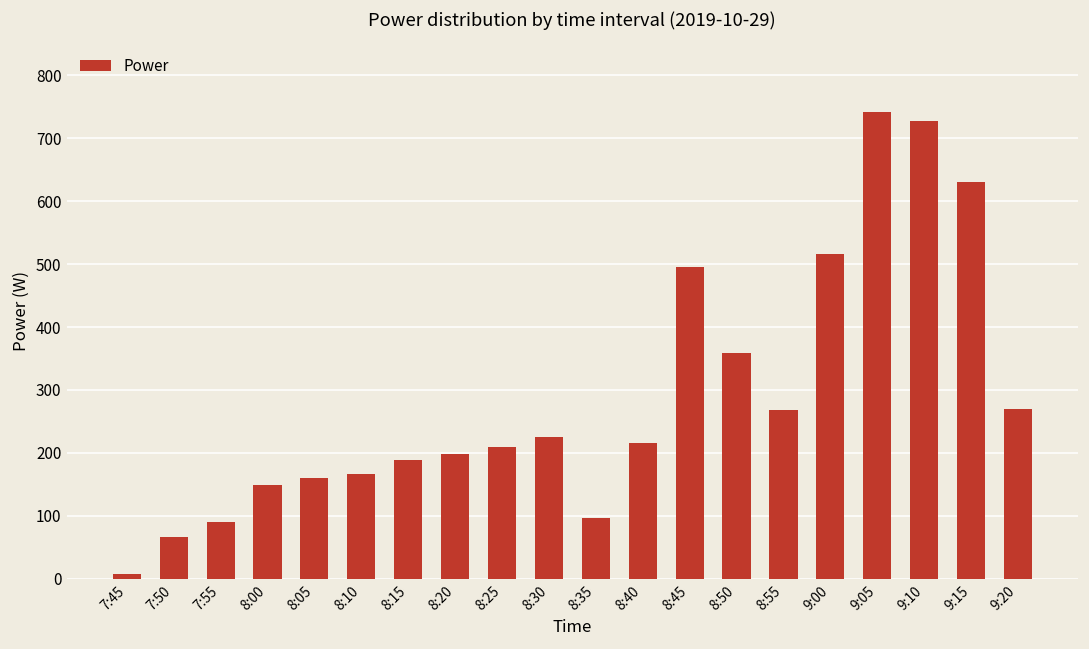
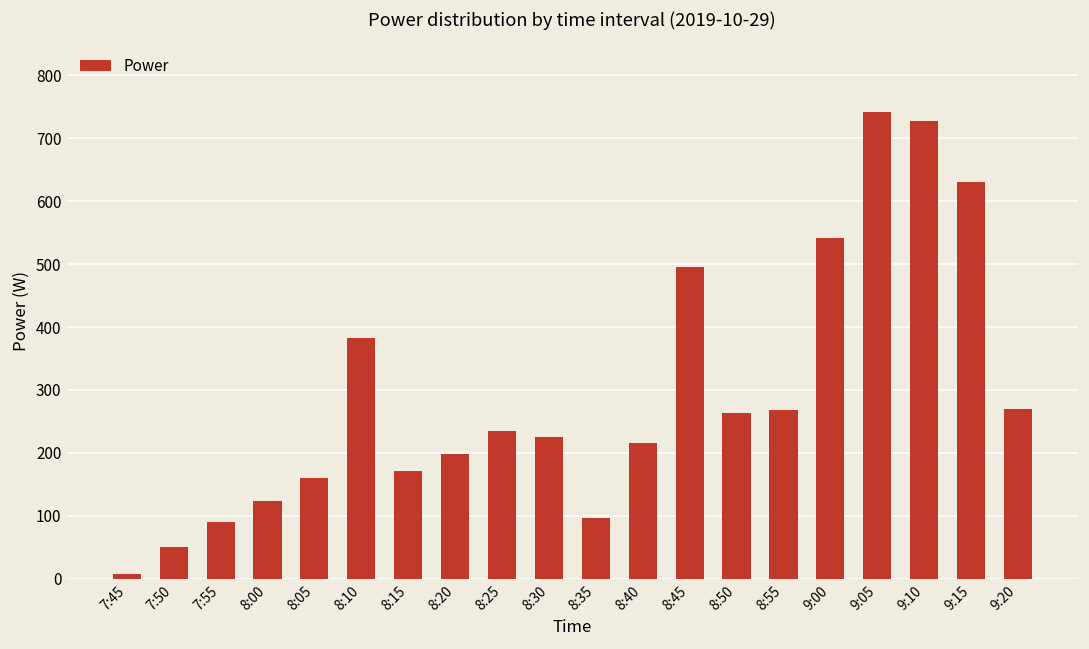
7:50: 70 -> 50
8:00: 150 -> 120
8:10: 170 -> 380
8:15: 190 -> 170
8:25: 210 -> 240
8:50: 360 -> 260
9:00: 520 -> 540
